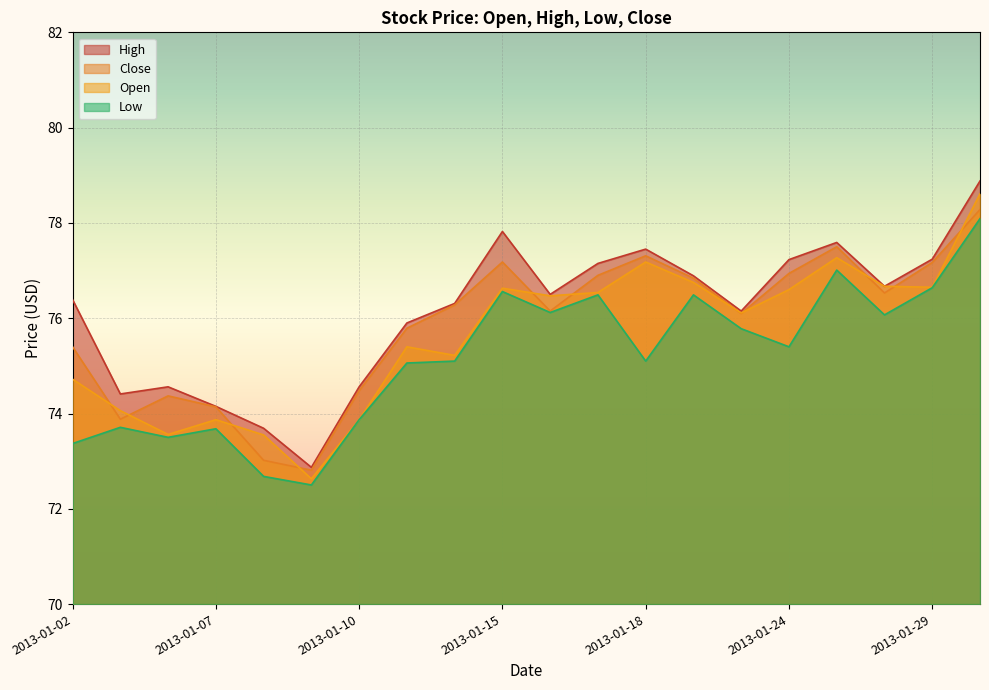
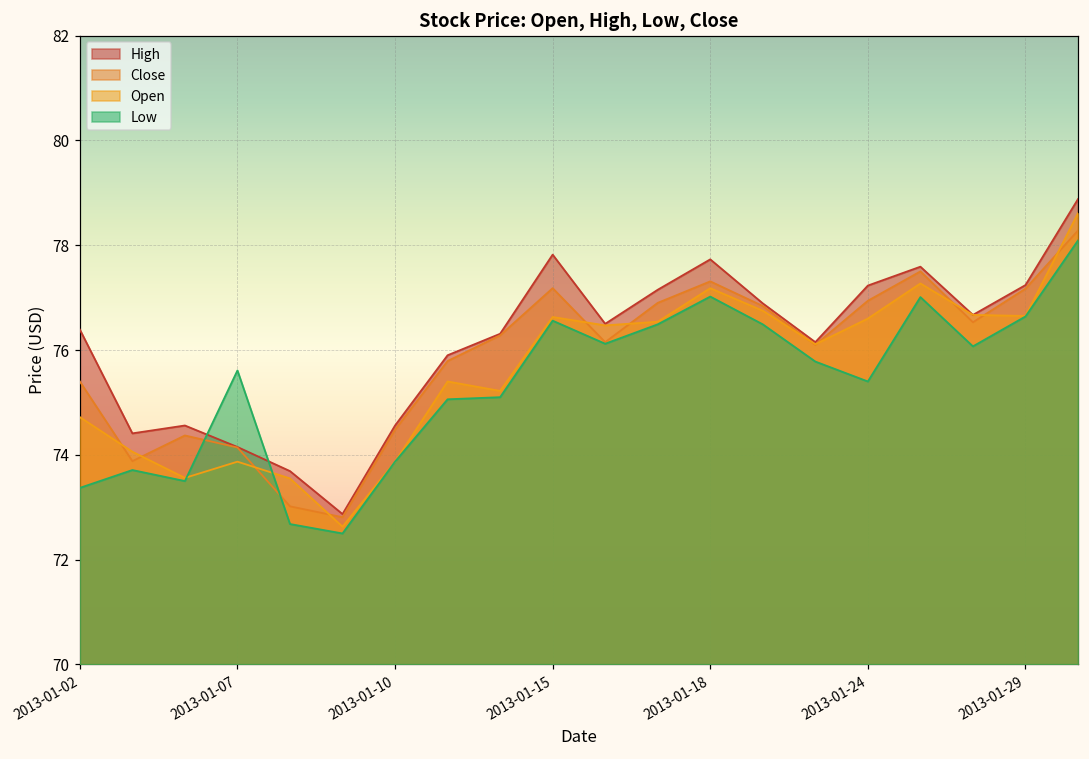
Low, 2013-01-07: 73.7 -> 75.6
High, 2013-01-18: 77.5 -> 77.7
Low, 2013-01-18: 75.1 -> 77.0
